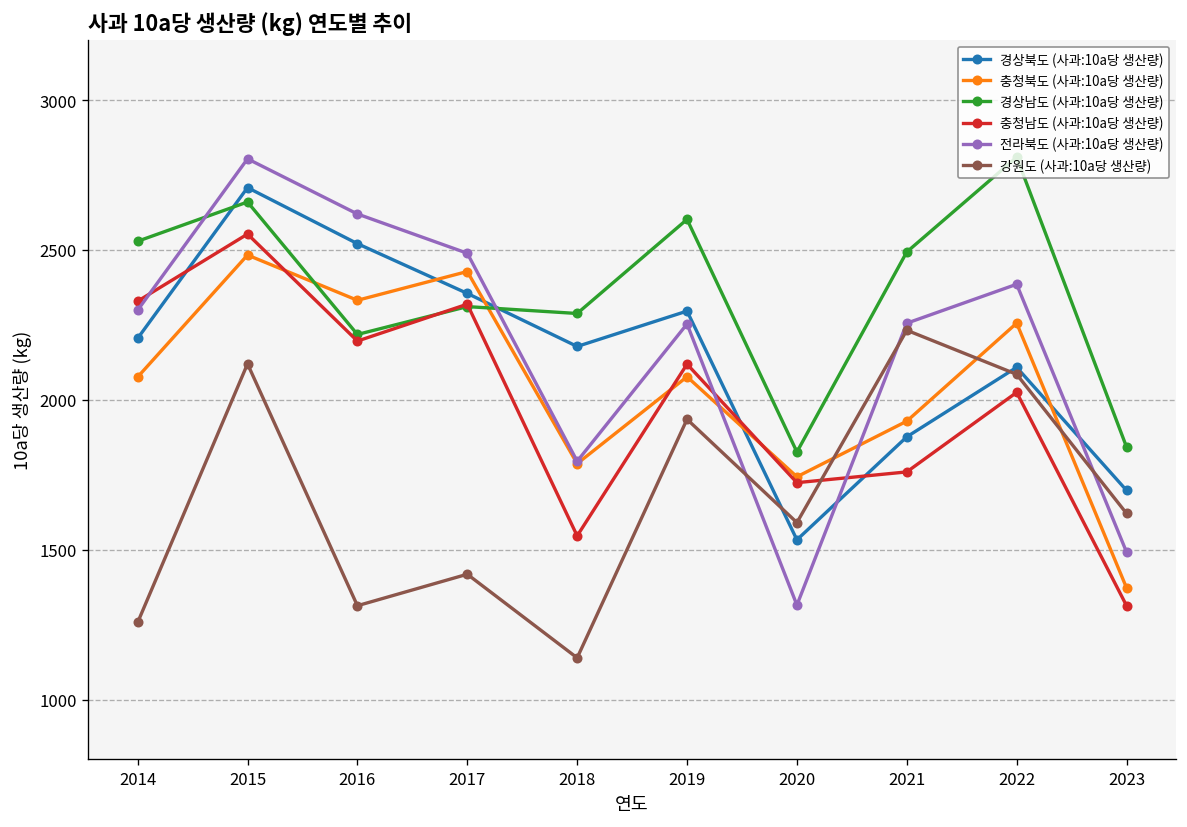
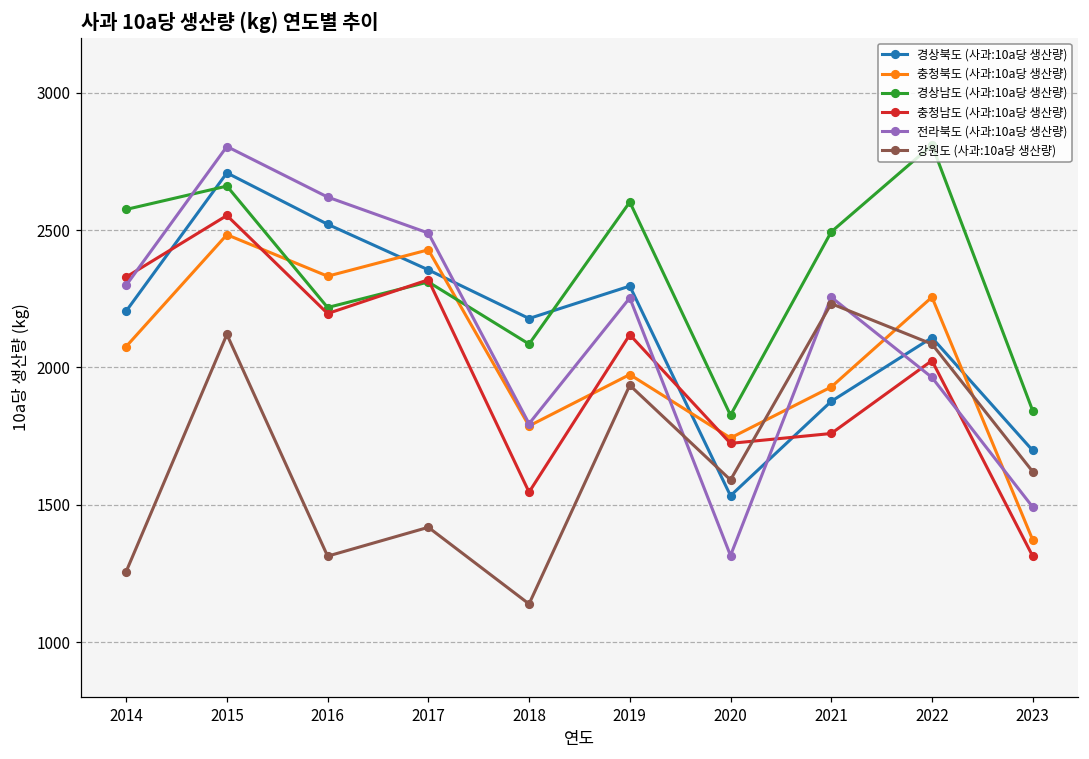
경상남도 (사과:10a당 생산량), 2014: 2530 -> 2580
경상남도 (사과:10a당 생산량), 2018: 2290 -> 2090
충청북도 (사과:10a당 생산량), 2019: 2080 -> 1970
전라북도 (사과:10a당 생산량), 2022: 2390 -> 1960
